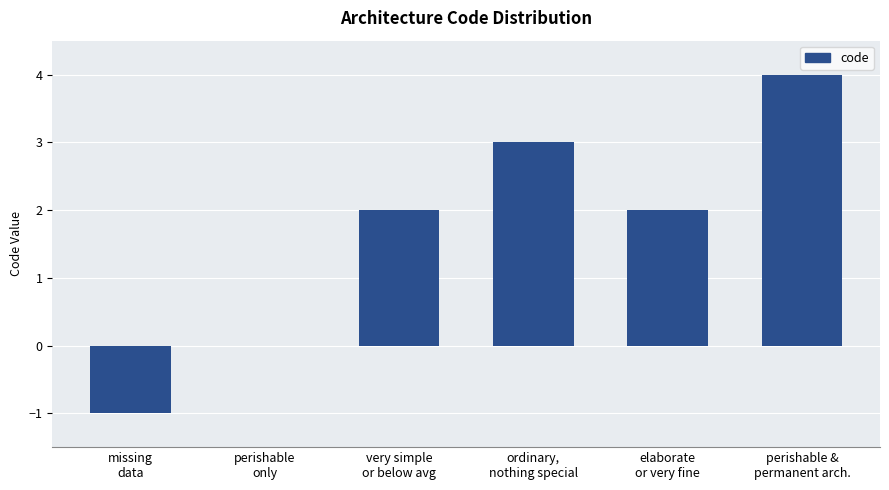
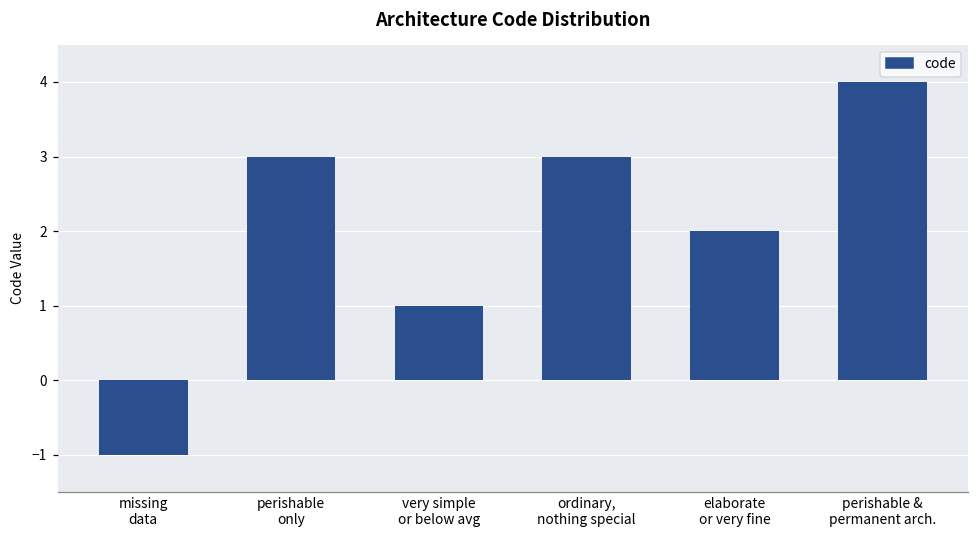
perishable only: 0 -> 3
very simple or below avg: 2 -> 1
